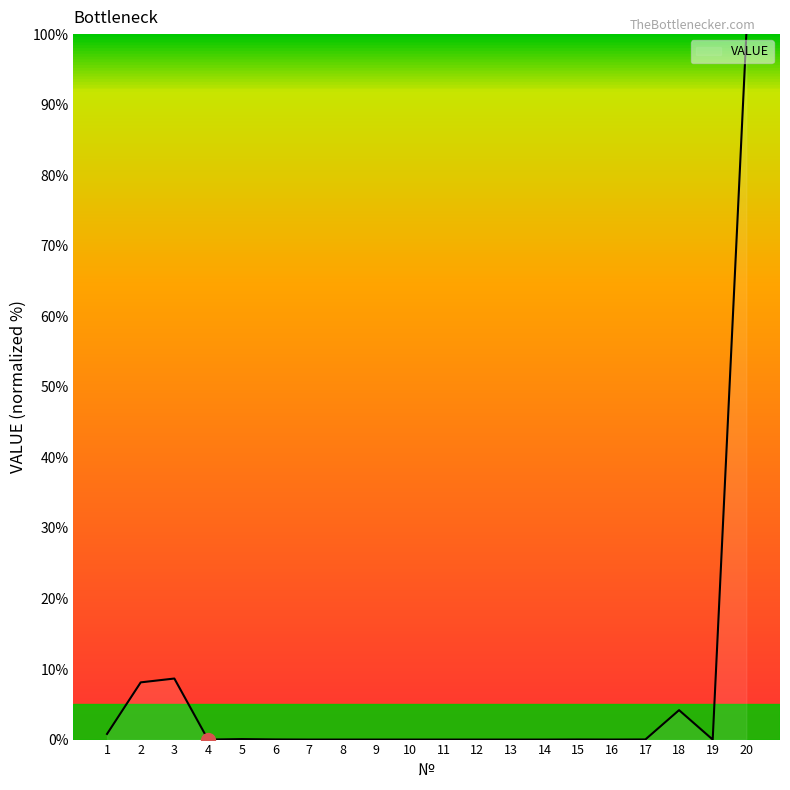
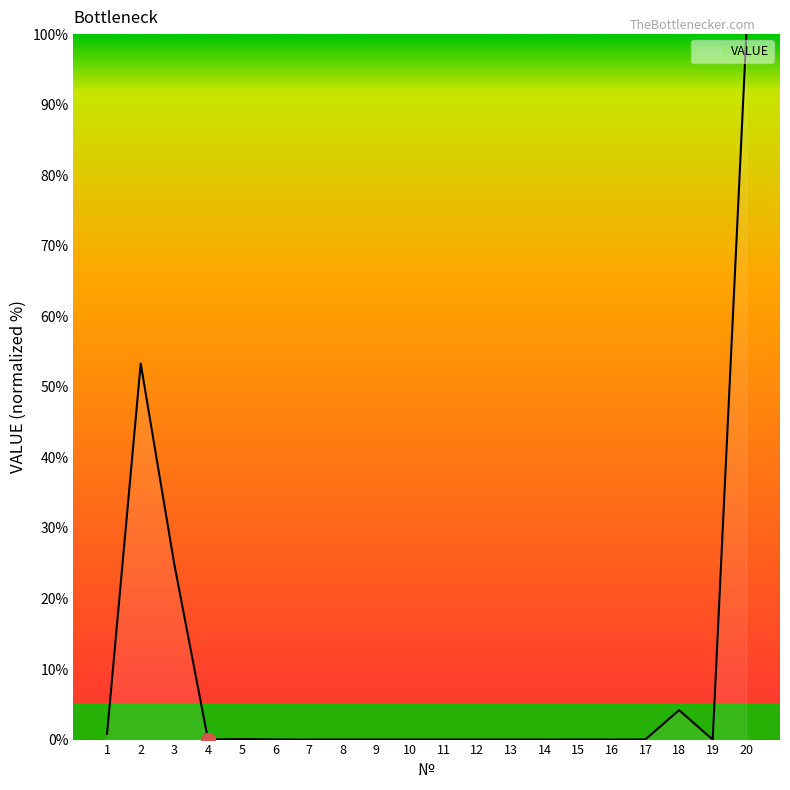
VALUE, 2: 8% -> 53%
VALUE, 3: 9% -> 25%
